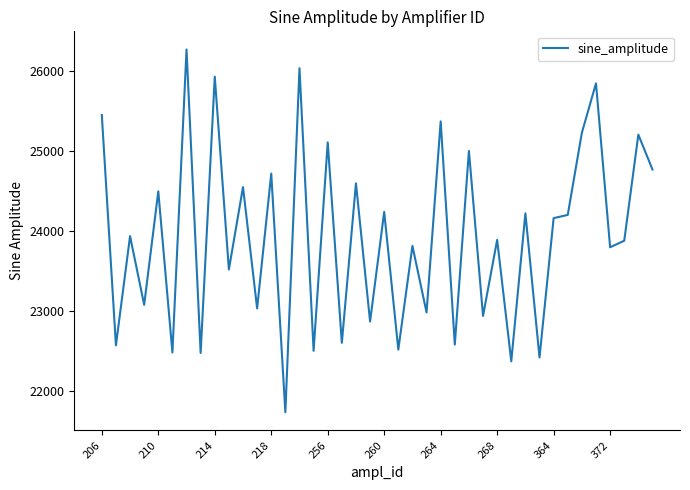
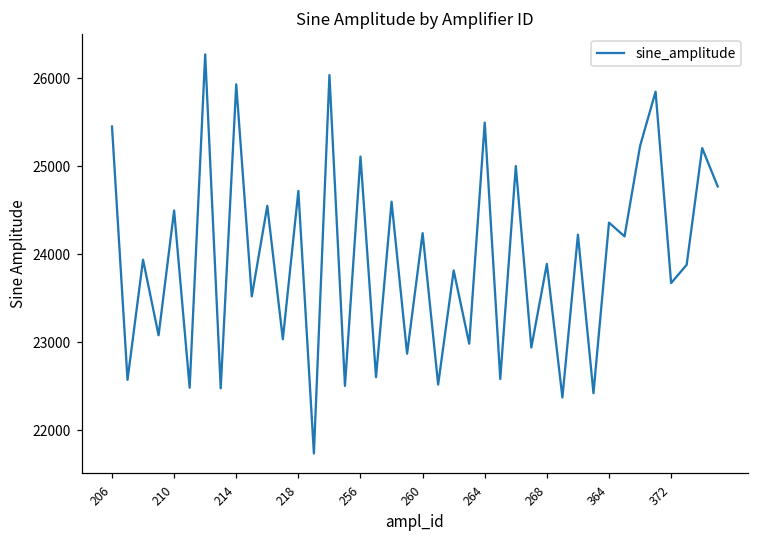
264: 25400 -> 25500
364: 24200 -> 24400
372: 23800 -> 23700
